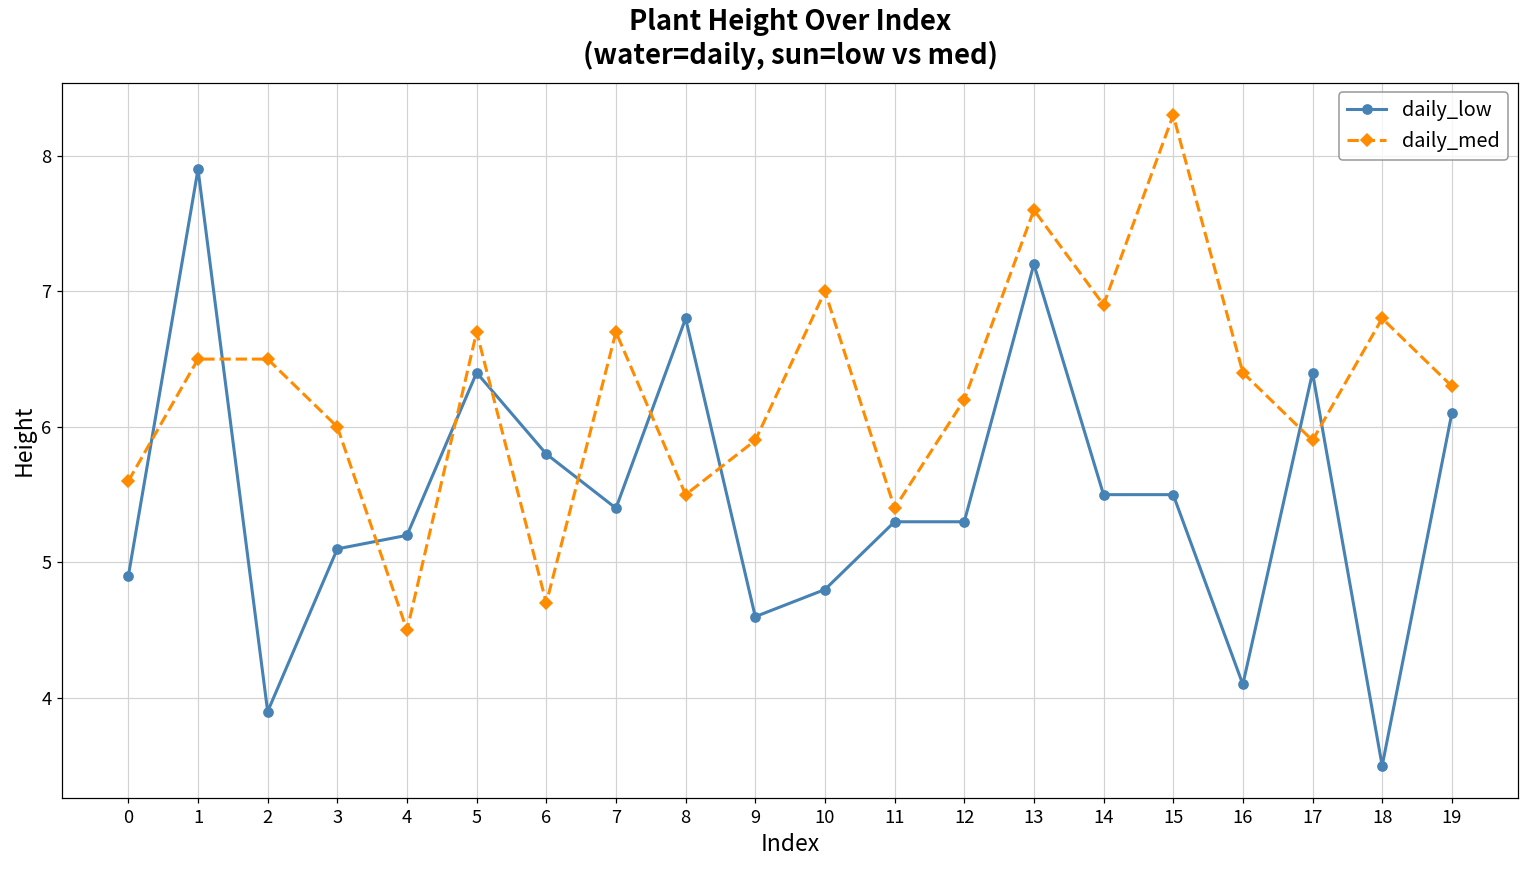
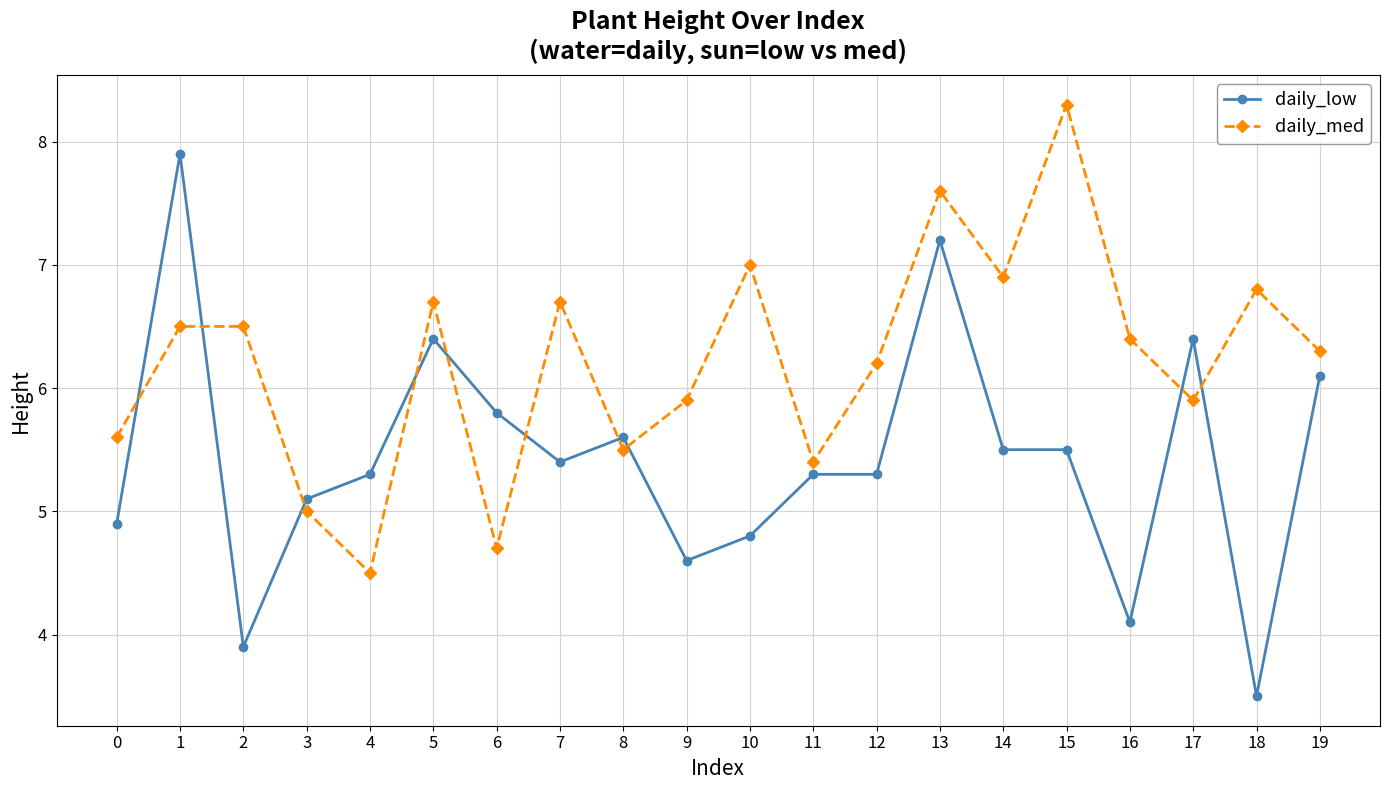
daily_med, 3: 6 -> 5
daily_low, 4: 5.2 -> 5.3
daily_low, 8: 6.8 -> 5.6
